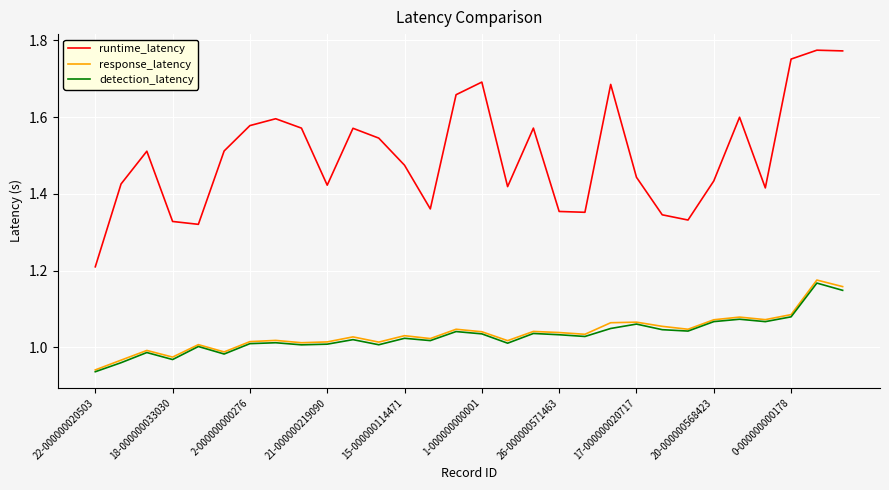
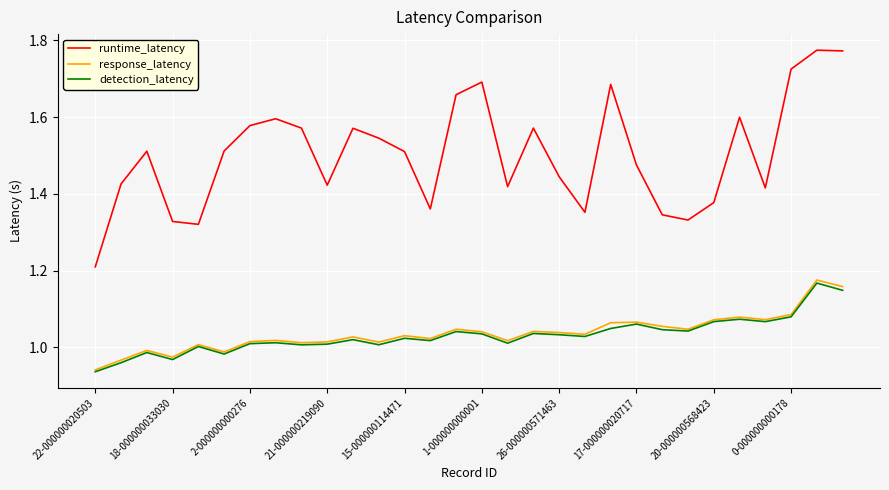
runtime_latency, 15-000000114471: 1.47 -> 1.51
runtime_latency, 26-000000571463: 1.35 -> 1.44
runtime_latency, 17-000000020717: 1.44 -> 1.48
runtime_latency, 20-000000568423: 1.43 -> 1.38
runtime_latency, 0-000000000178: 1.75 -> 1.72
